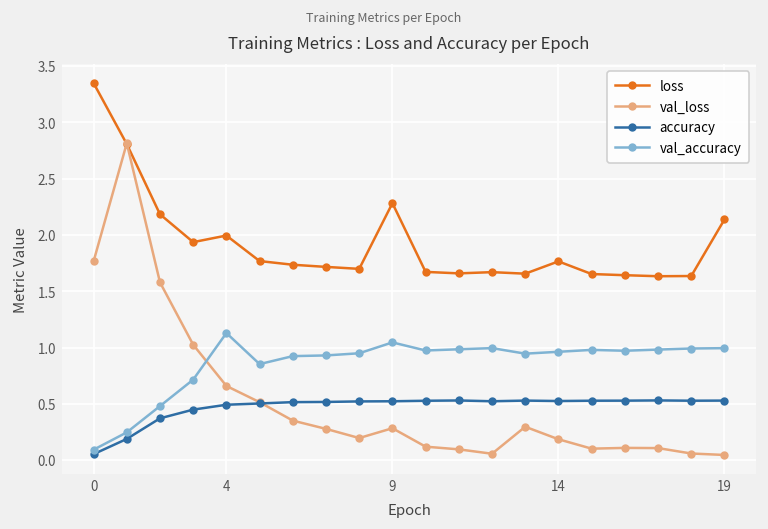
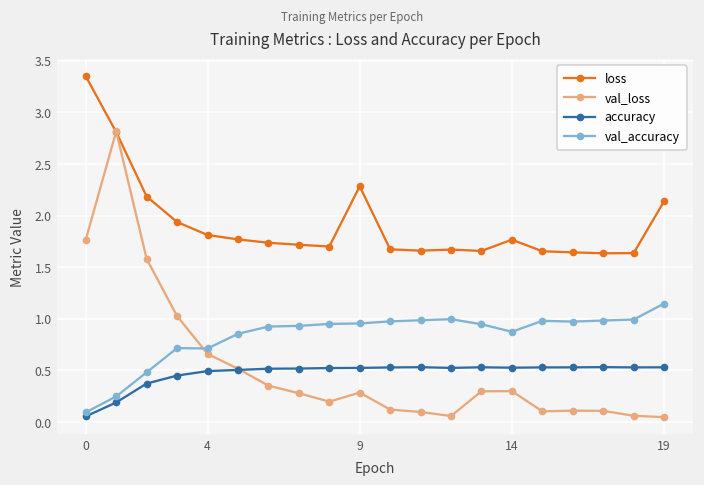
loss, 4: 2.0 -> 1.8
val_accuracy, 4: 1.1 -> 0.7
val_accuracy, 9: 1.05 -> 0.95
val_loss, 14: 0.2 -> 0.3
val_accuracy, 14: 1.0 -> 0.9
val_accuracy, 19: 1.0 -> 1.1
